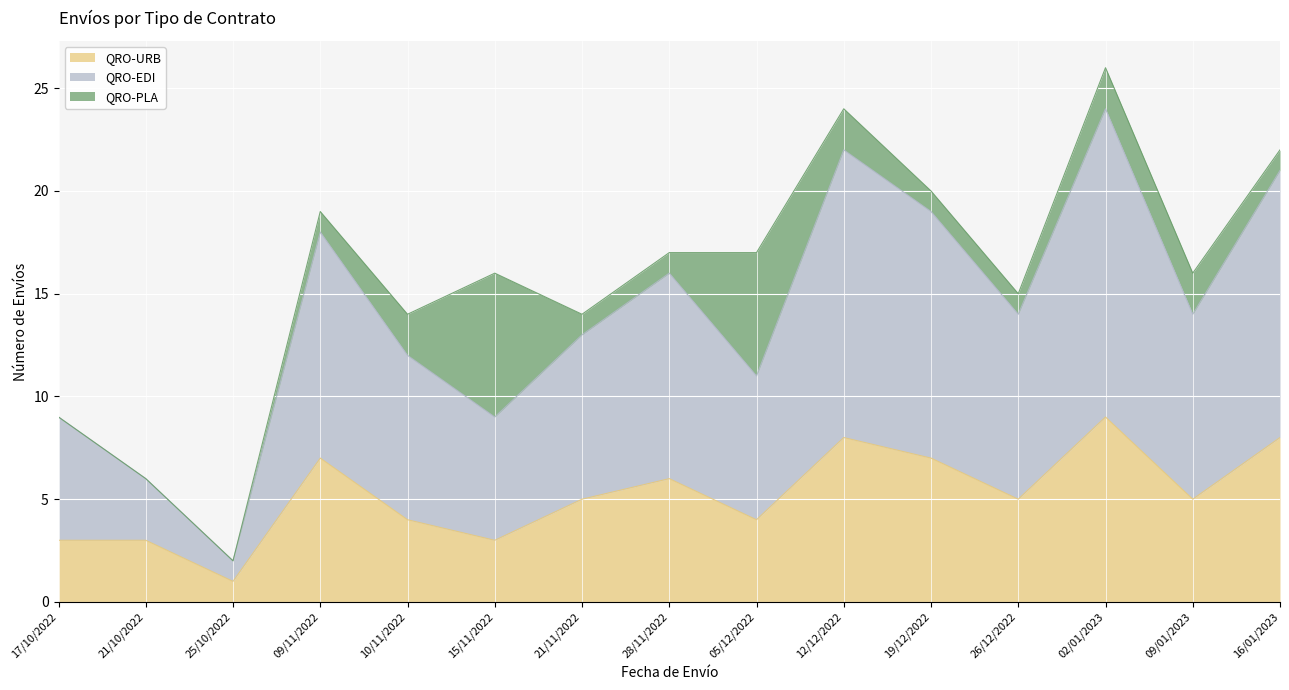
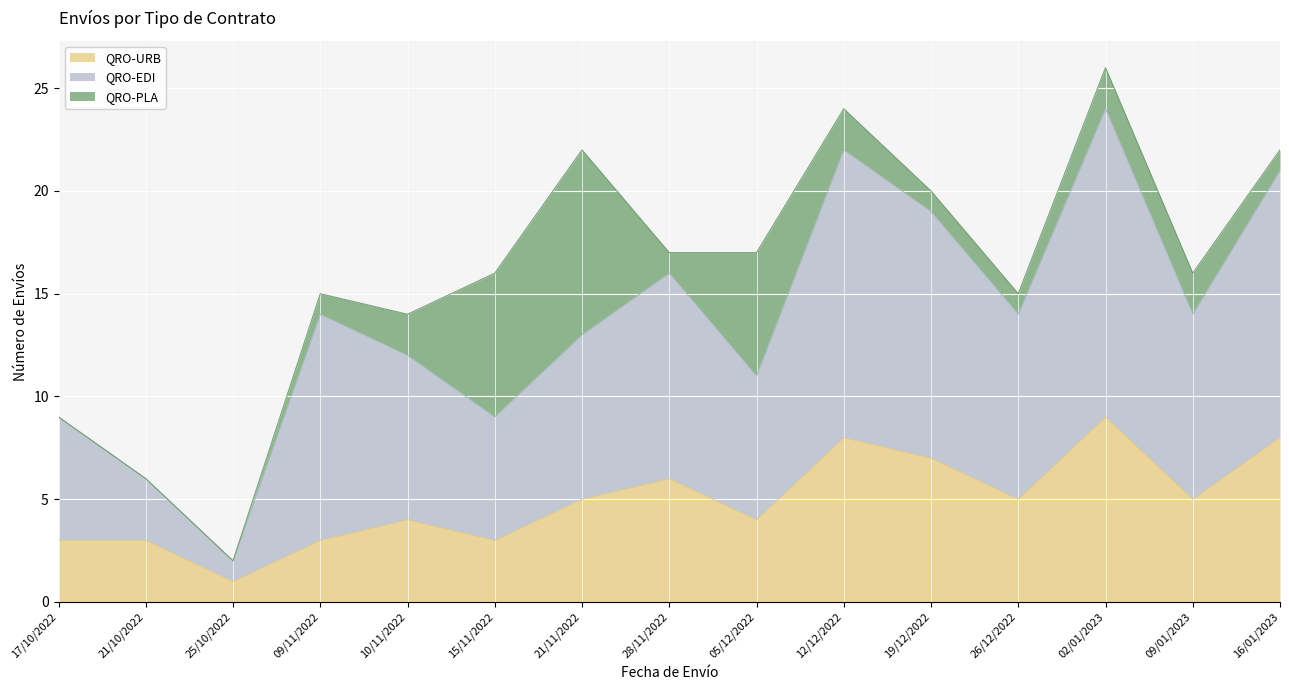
QRO-URB, 09/11/2022: 7 -> 3
QRO-PLA, 21/11/2022: 1 -> 9
